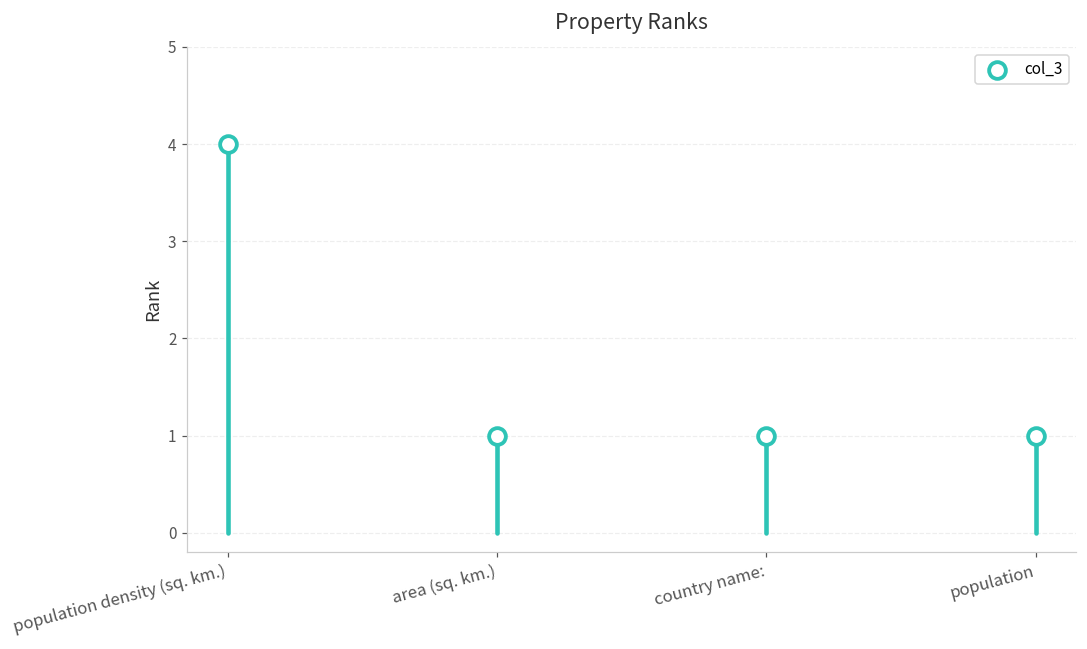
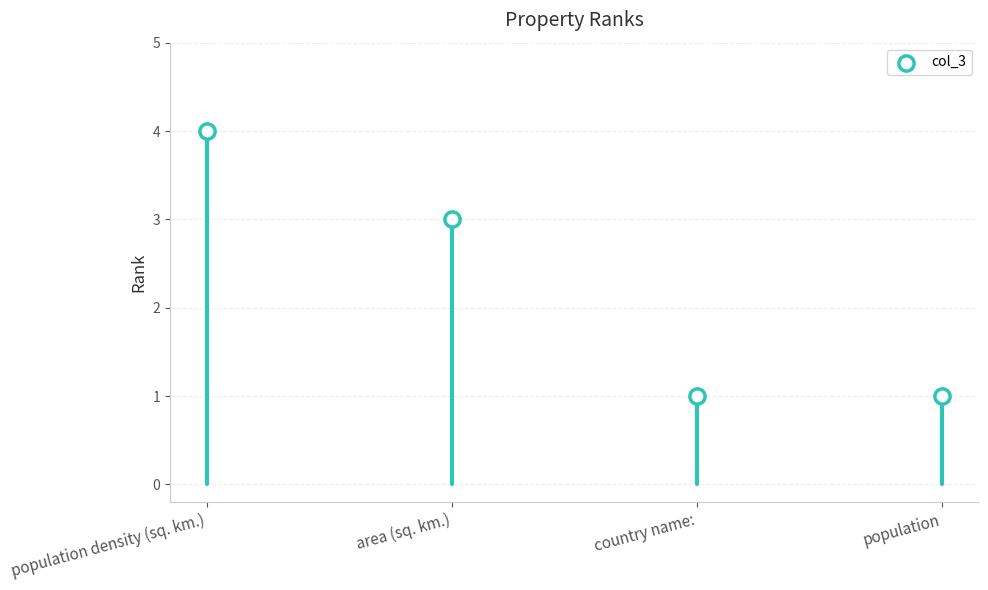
col_3, area (sq. km.): 1 -> 3
